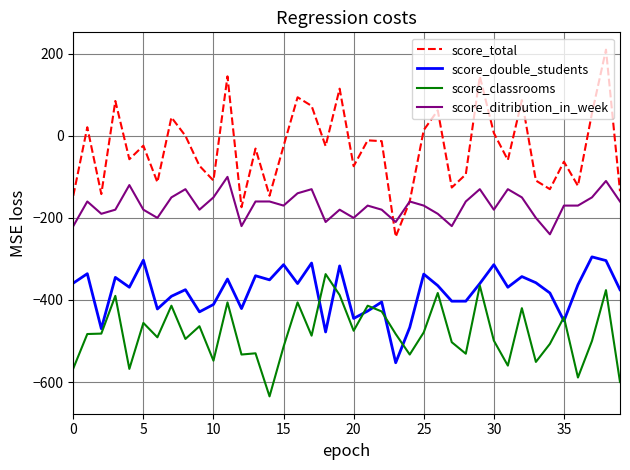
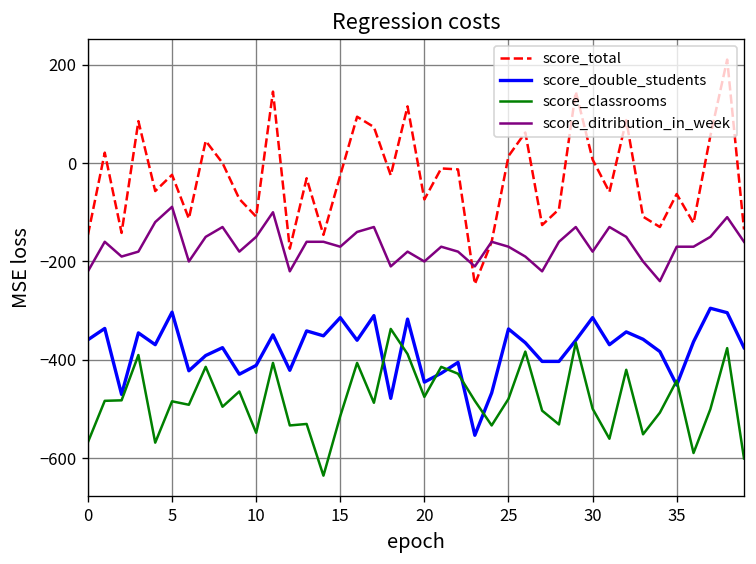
score_classrooms, 5: -460 -> -480
score_ditribution_in_week, 5: -180 -> -90
